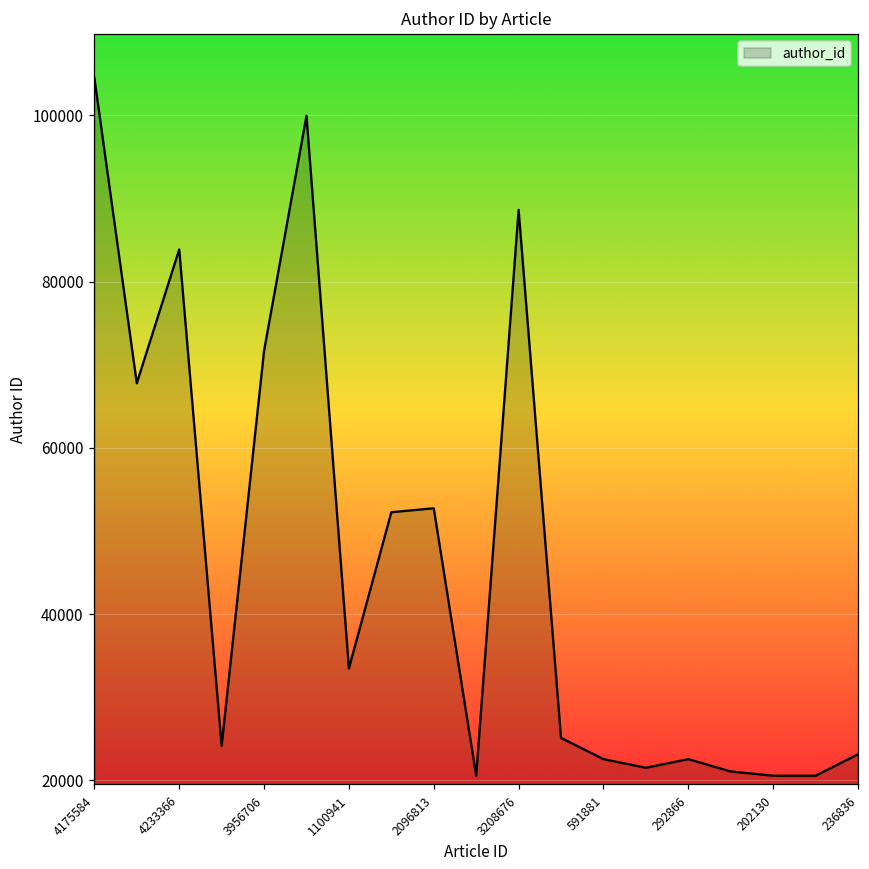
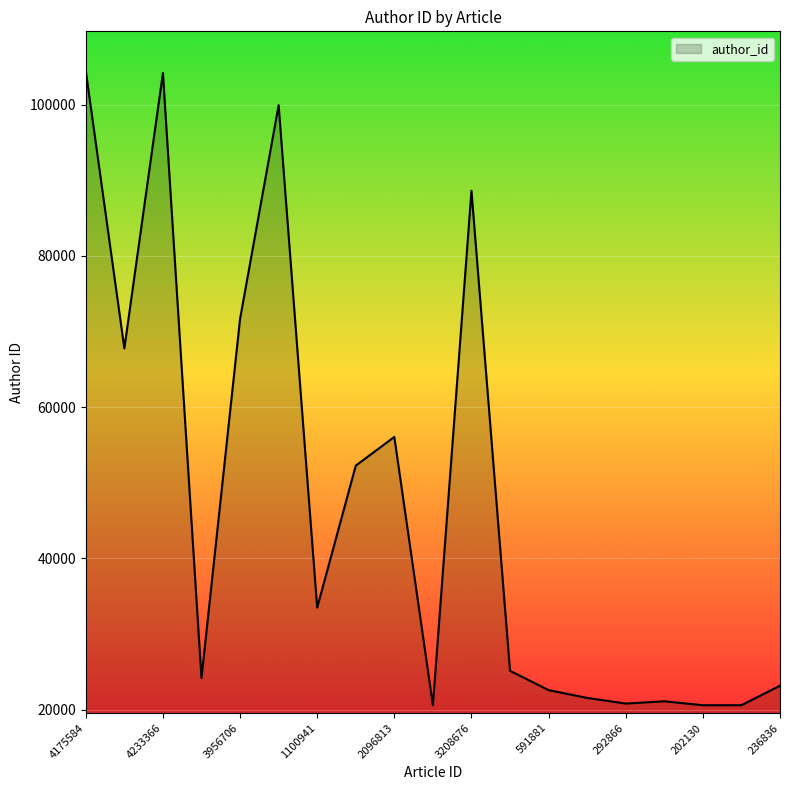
4233366: 84000 -> 104000
2096813: 53000 -> 56000
292866: 23000 -> 21000
